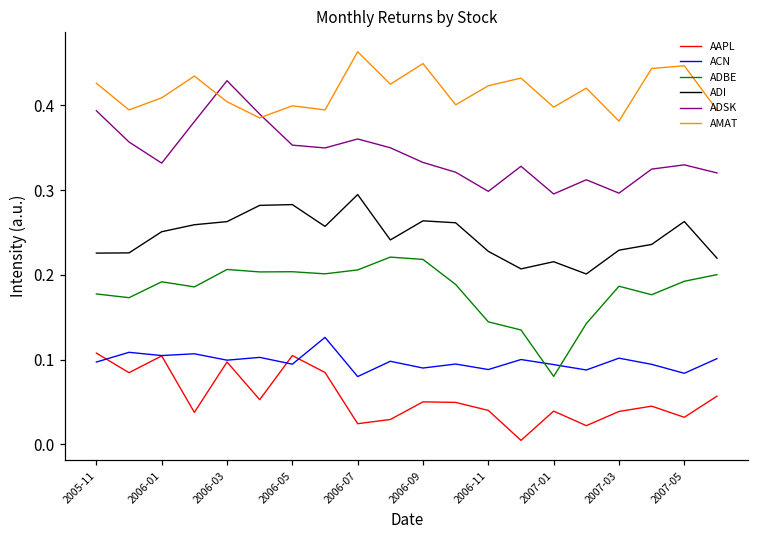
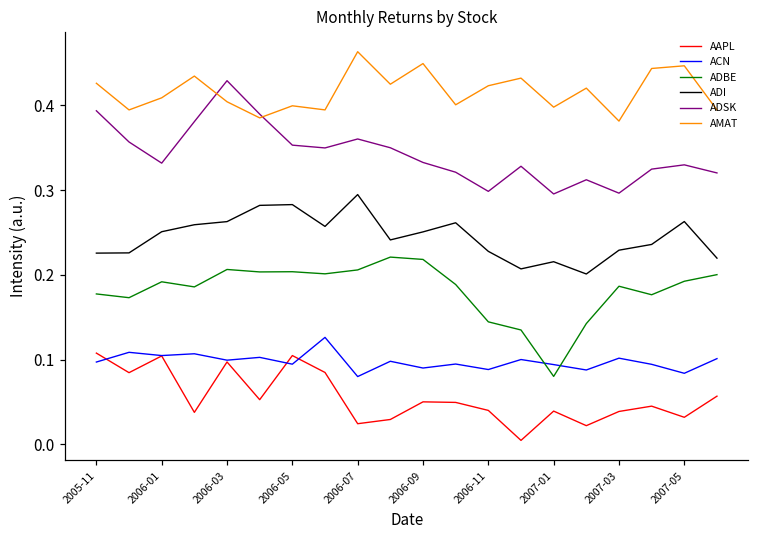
ADI, 2006-09: 0.26 -> 0.25
